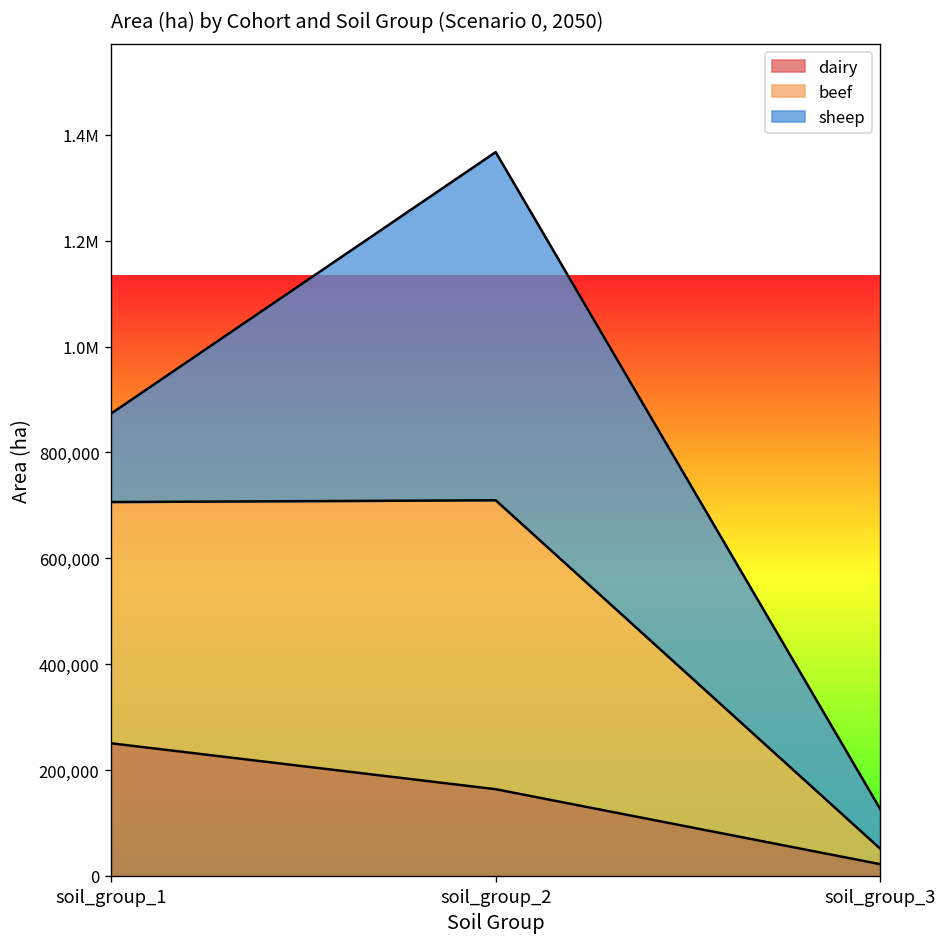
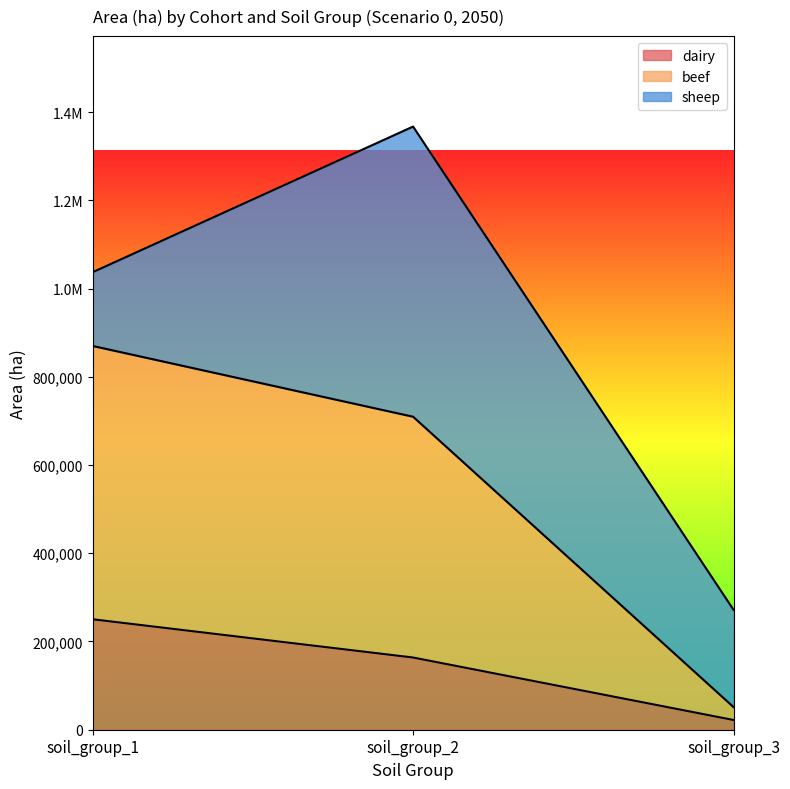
beef, soil_group_1: 460,000 -> 620,000
sheep, soil_group_3: 70,000 -> 220,000
